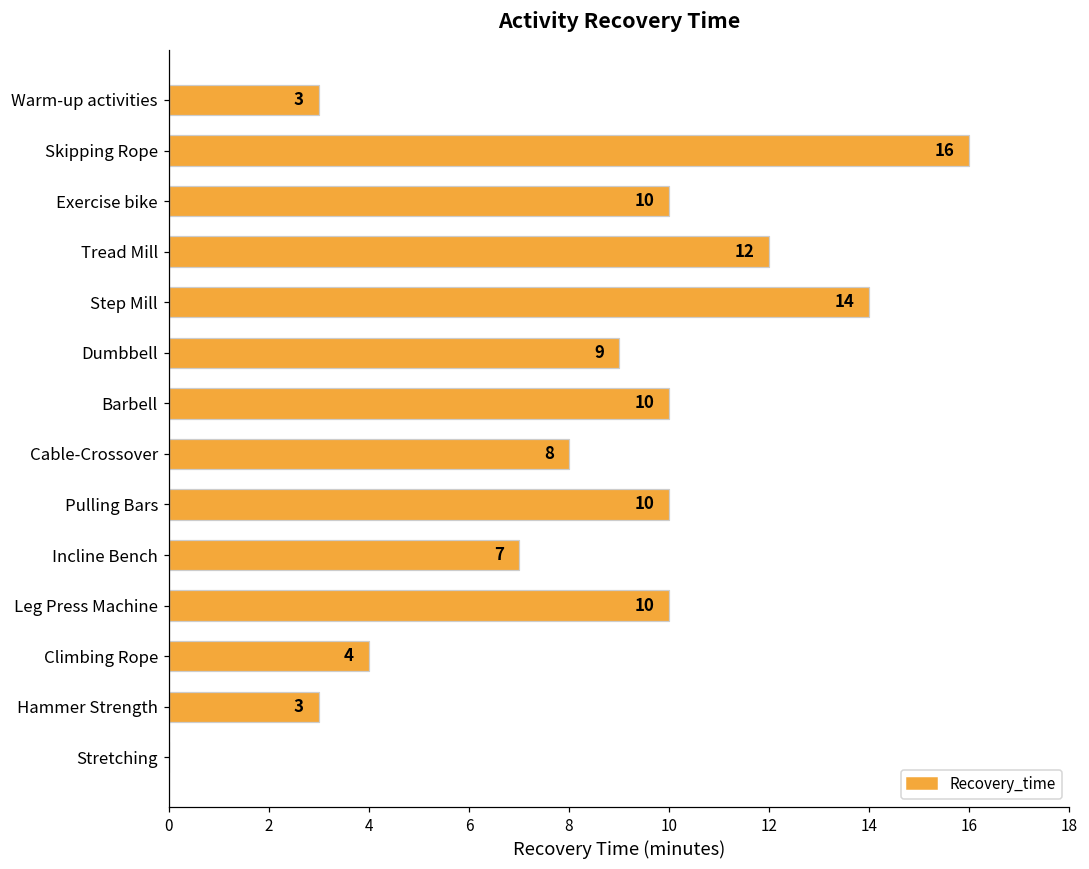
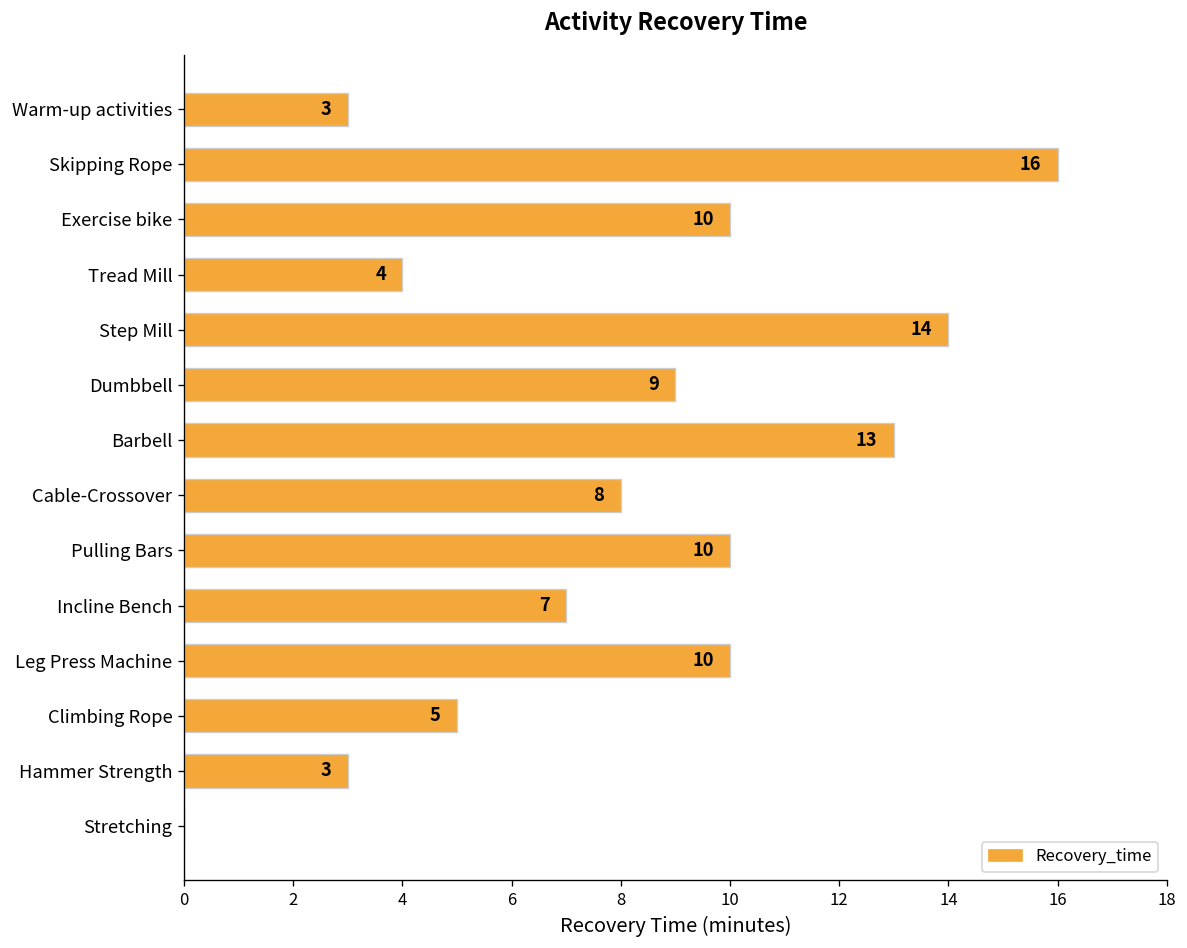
Tread Mill: 12 -> 4
Barbell: 10 -> 13
Climbing Rope: 4 -> 5
